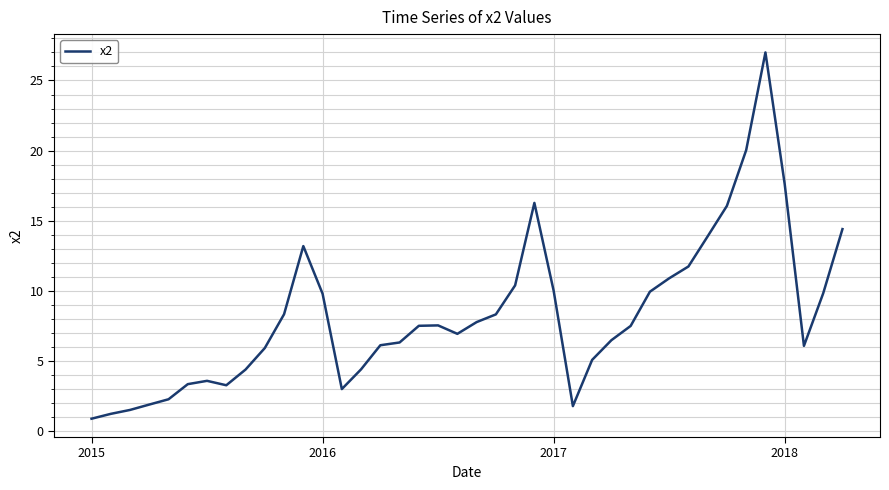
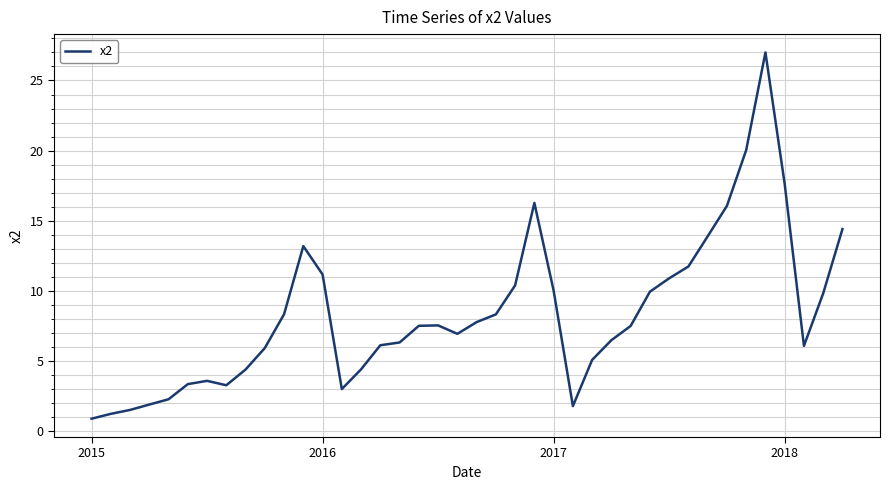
2016: 9.8 -> 11.2
